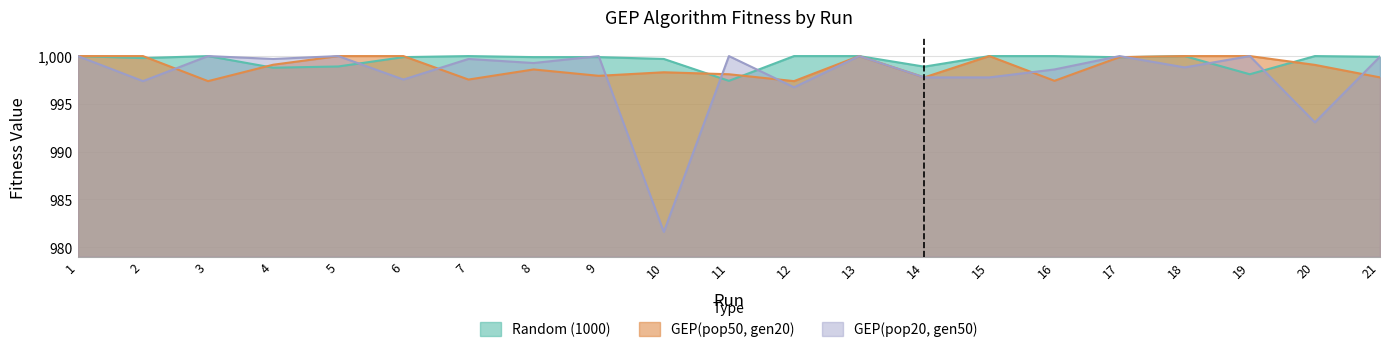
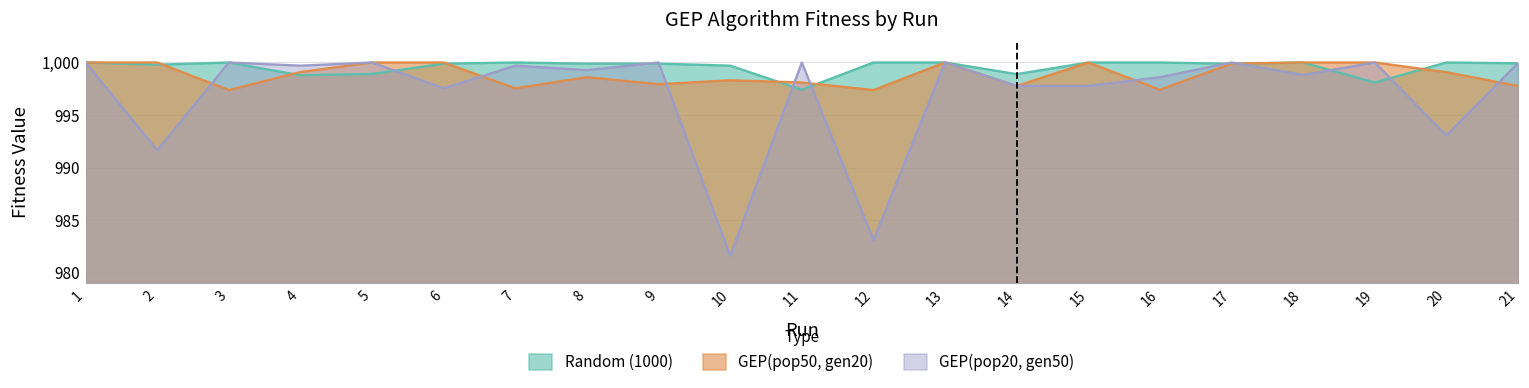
GEP(pop20, gen50), 2: 997 -> 992
GEP(pop20, gen50), 12: 997 -> 983
